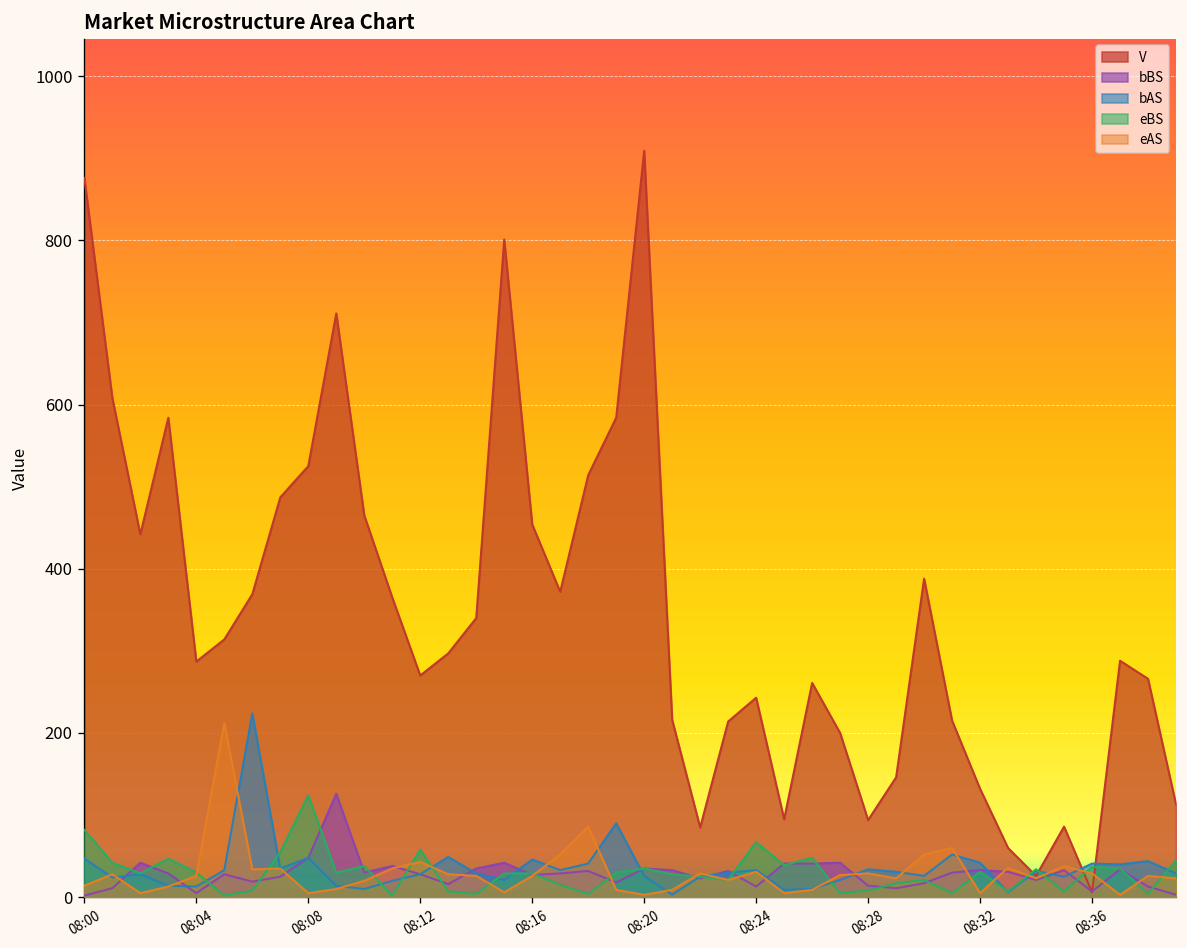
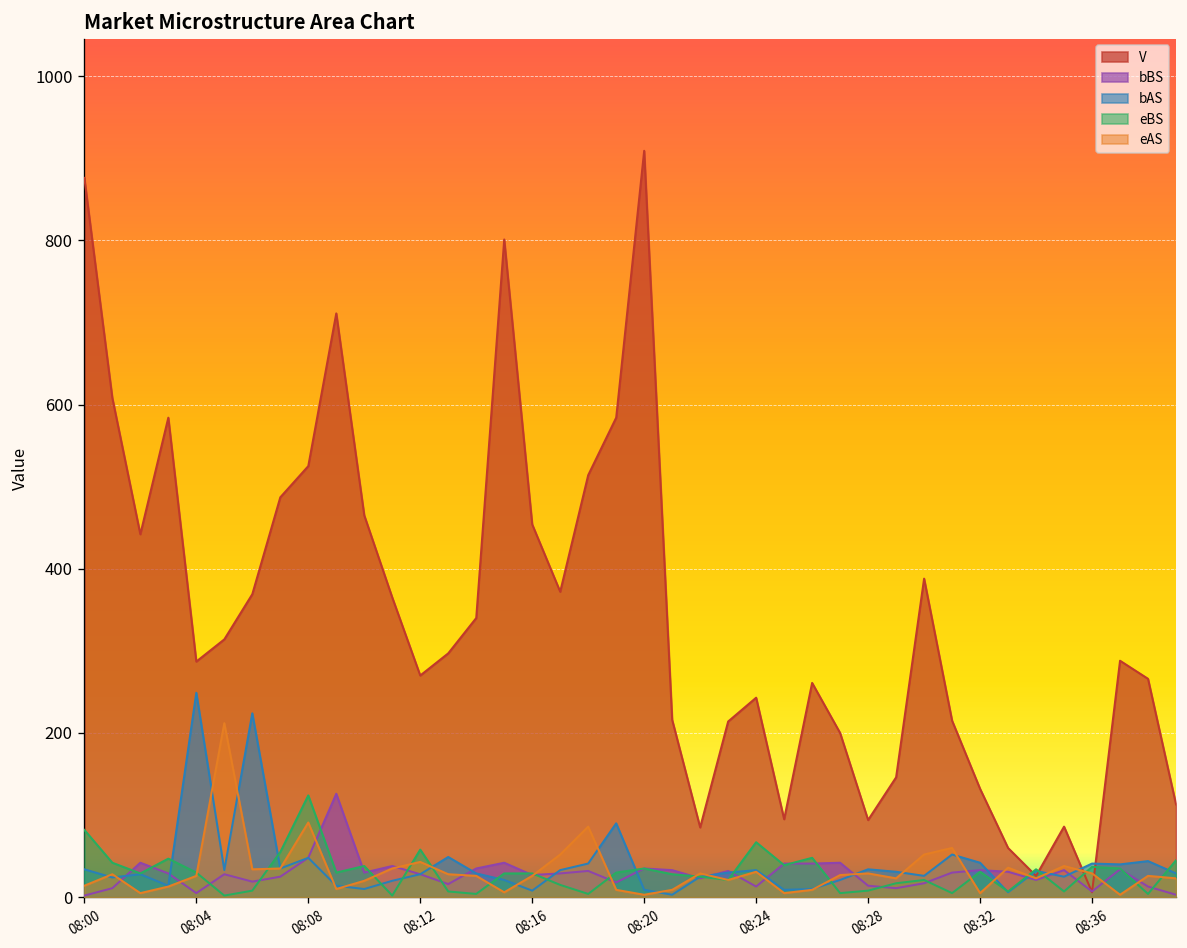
bAS, 08:00: 50 -> 30
bAS, 08:04: 10 -> 250
eAS, 08:08: 10 -> 90
bAS, 08:16: 50 -> 10
bAS, 08:20: 30 -> 10
